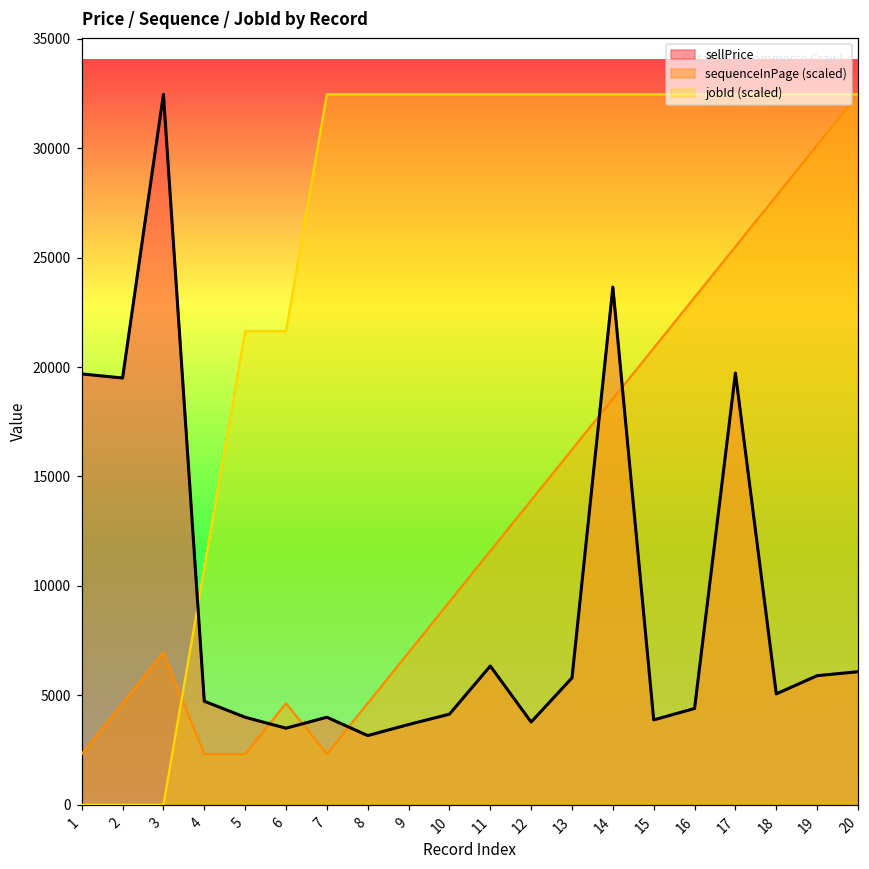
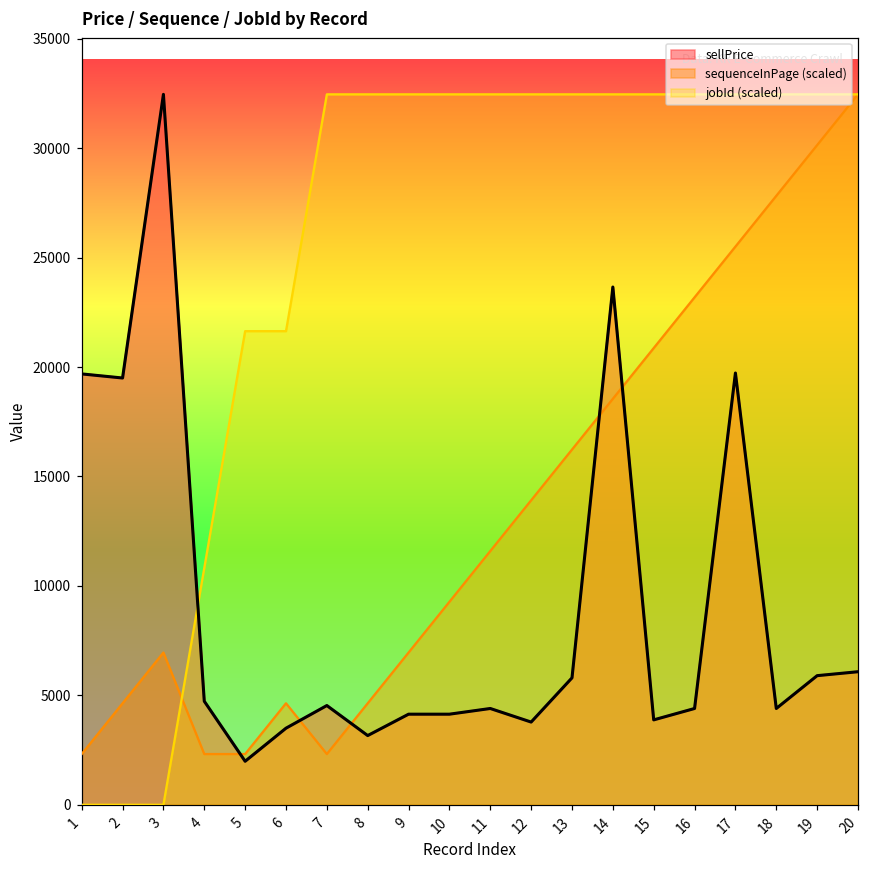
sellPrice, 5: 4000 -> 2000
sellPrice, 7: 4000 -> 4500
sellPrice, 9: 3700 -> 4100
sellPrice, 11: 6300 -> 4400
sellPrice, 18: 5100 -> 4400
